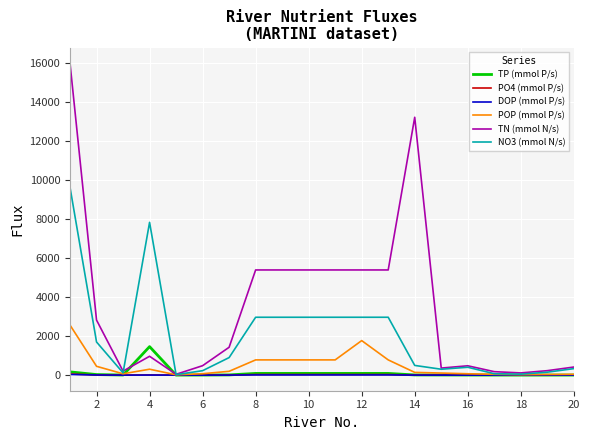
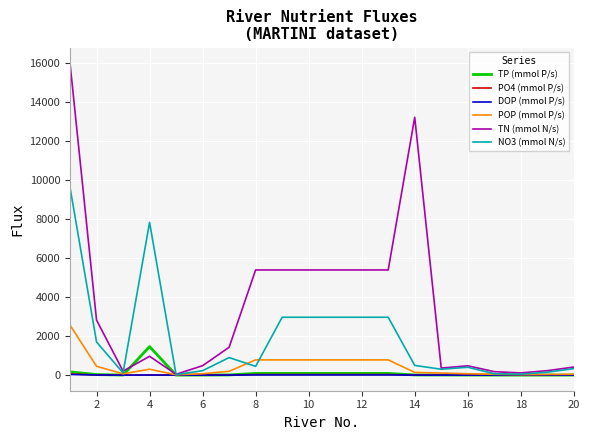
NO3 (mmol N/s), 8: 3000 -> 400
POP (mmol P/s), 12: 1800 -> 800
